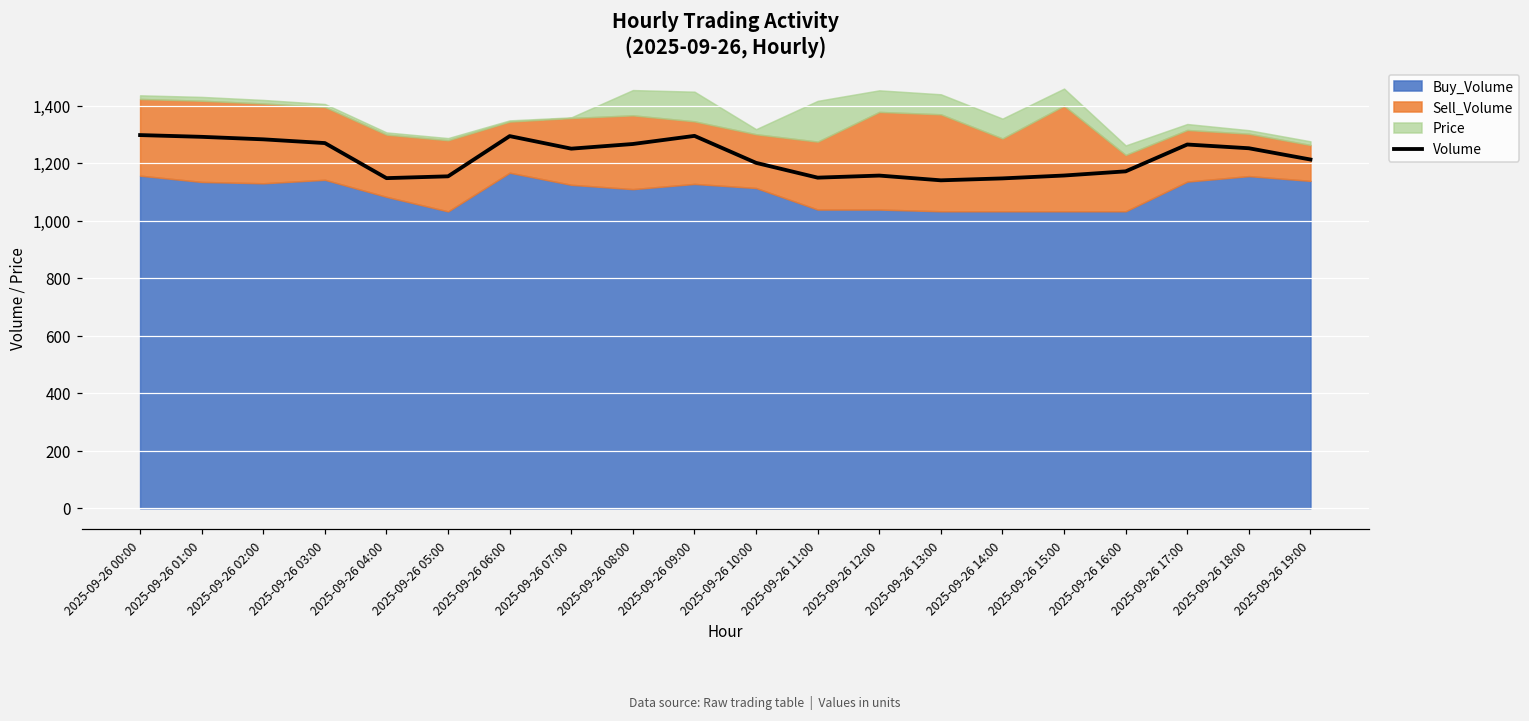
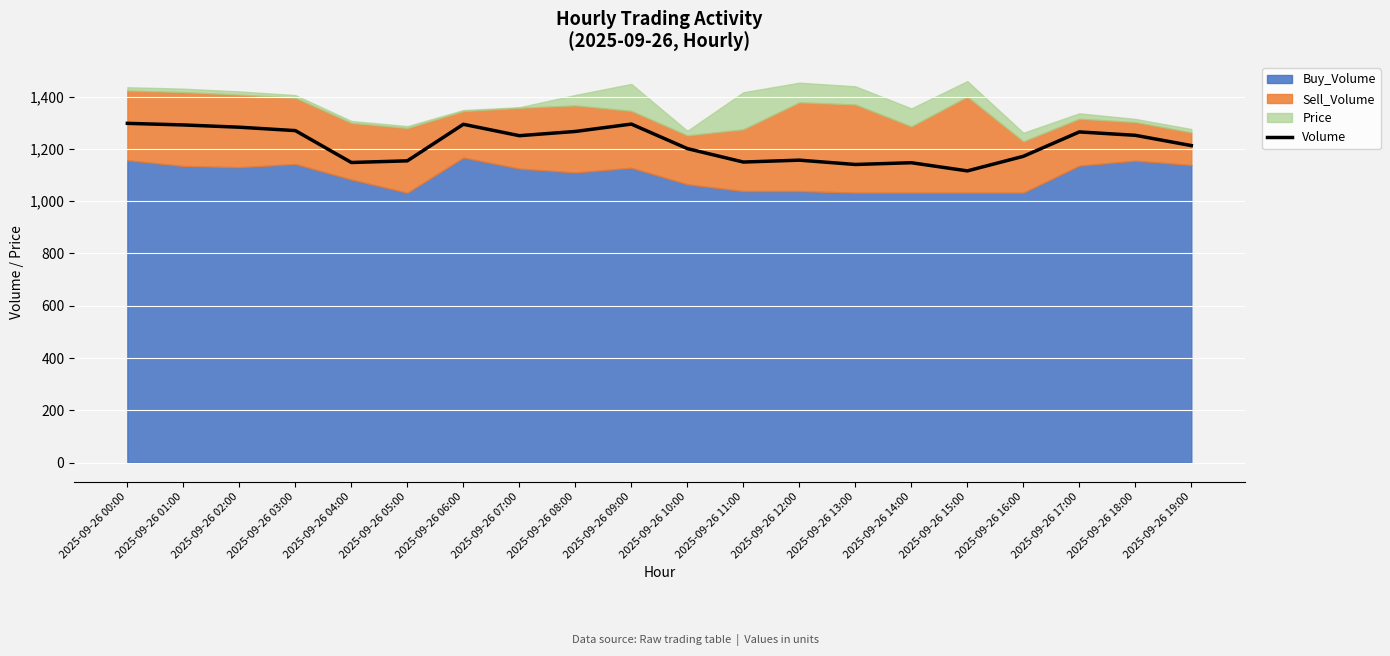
Price, 2025-09-26 08:00: 90 -> 40
Buy_Volume, 2025-09-26 10:00: 1,110 -> 1,060
Volume, 2025-09-26 15:00: 1,160 -> 1,120
